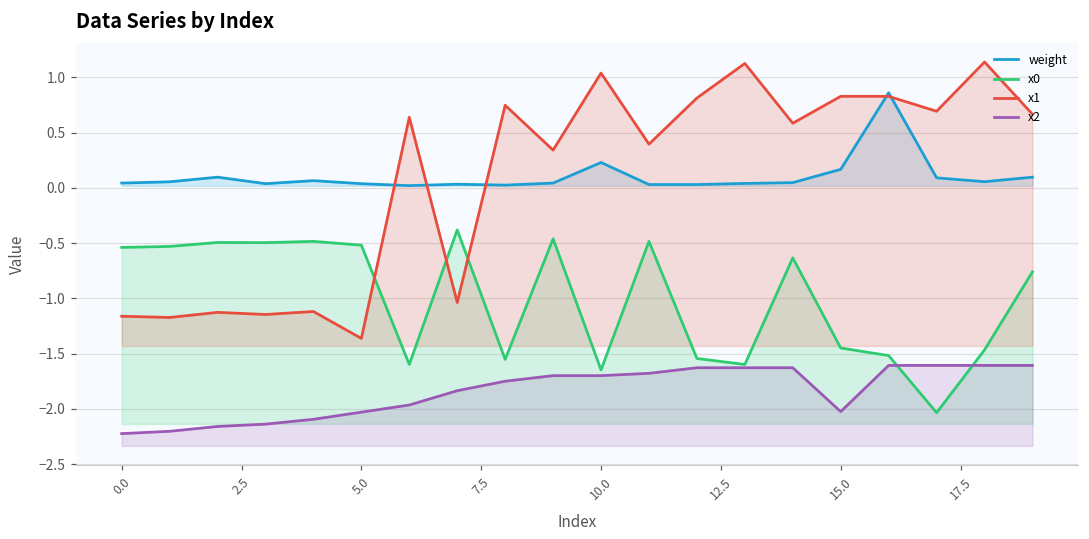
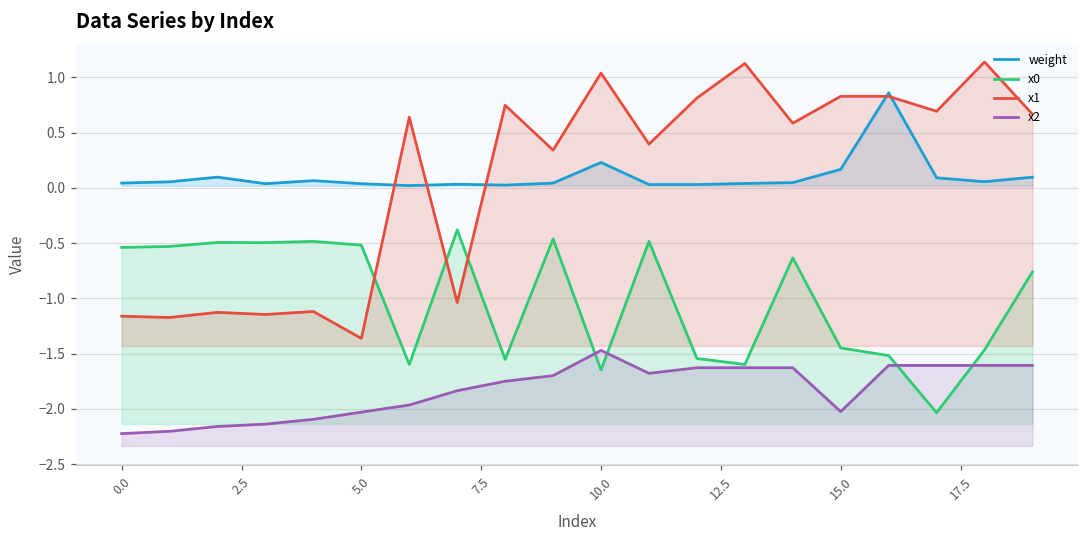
x2, 10.0: -1.70 -> -1.47
